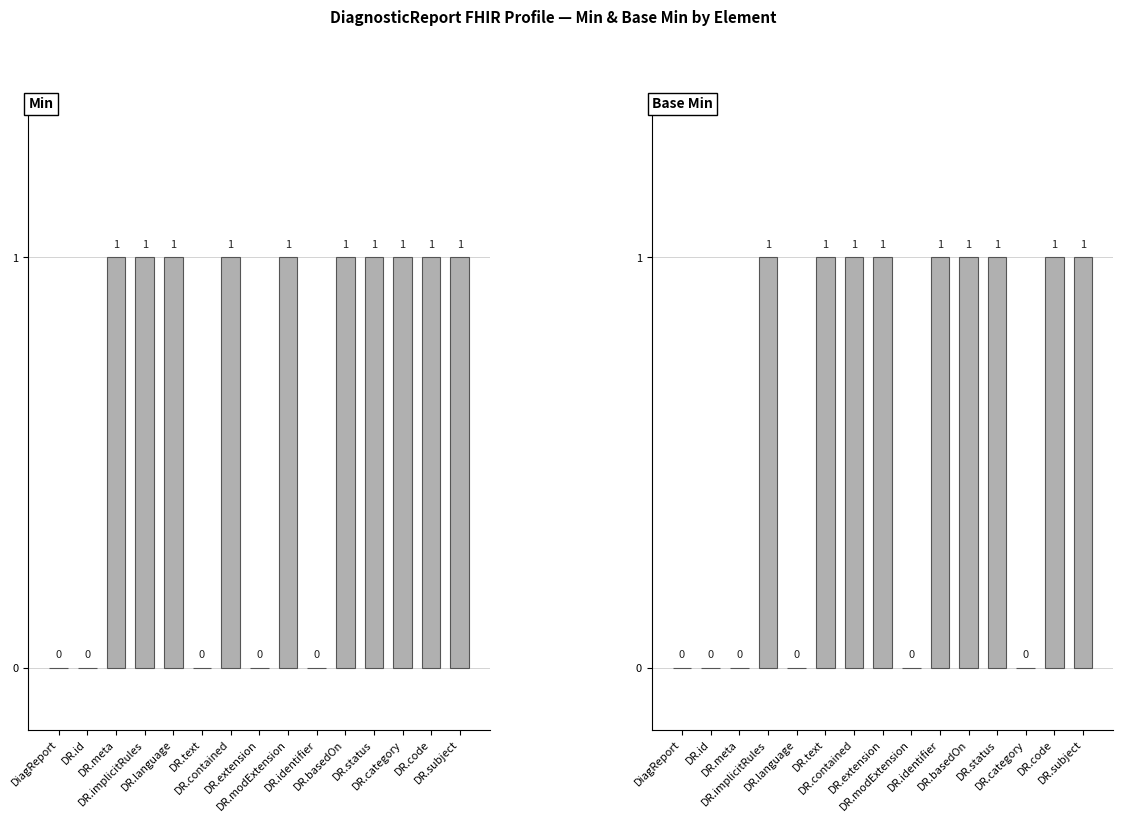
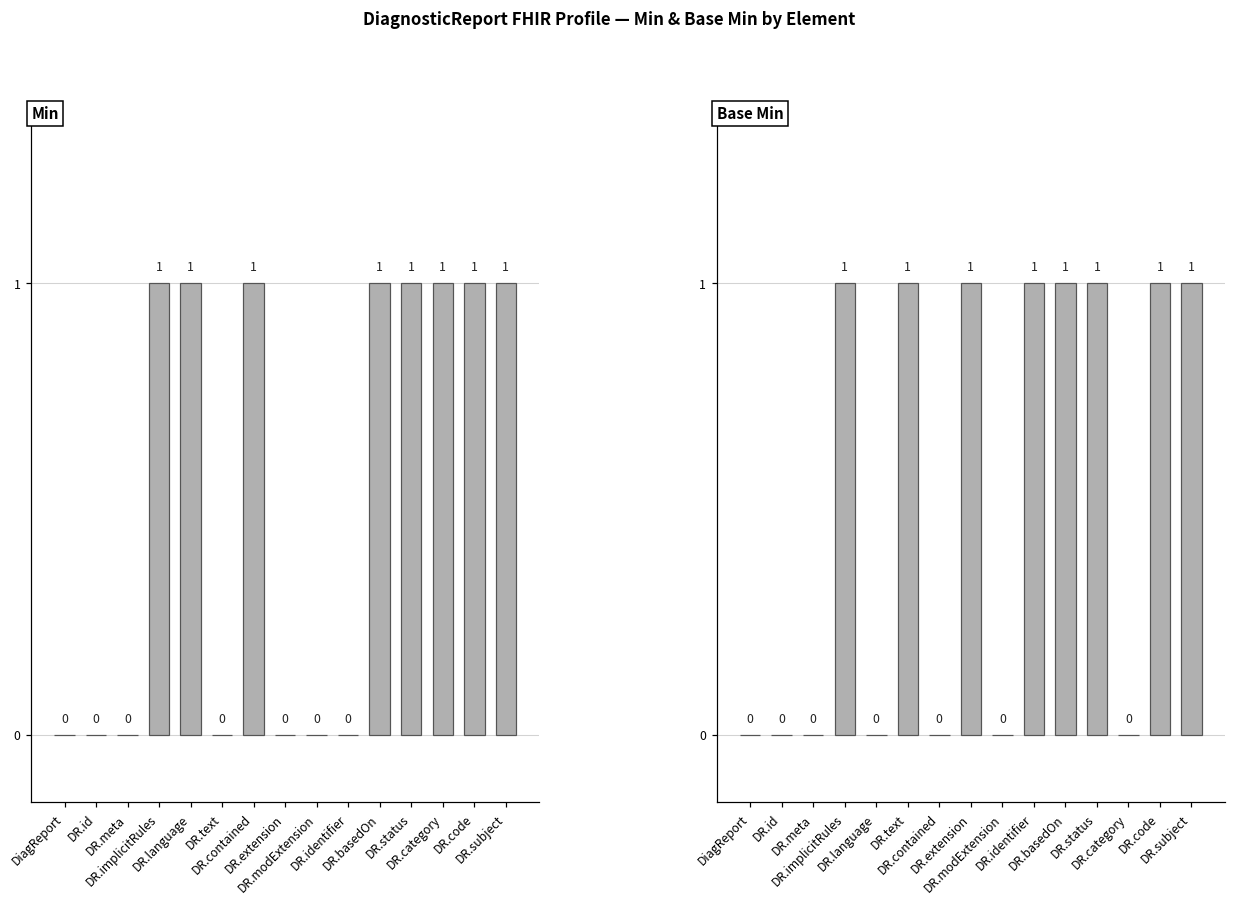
Min, DR.meta: 1 -> 0
Min, DR.modExtension: 1 -> 0
Base Min, DR.contained: 1 -> 0
